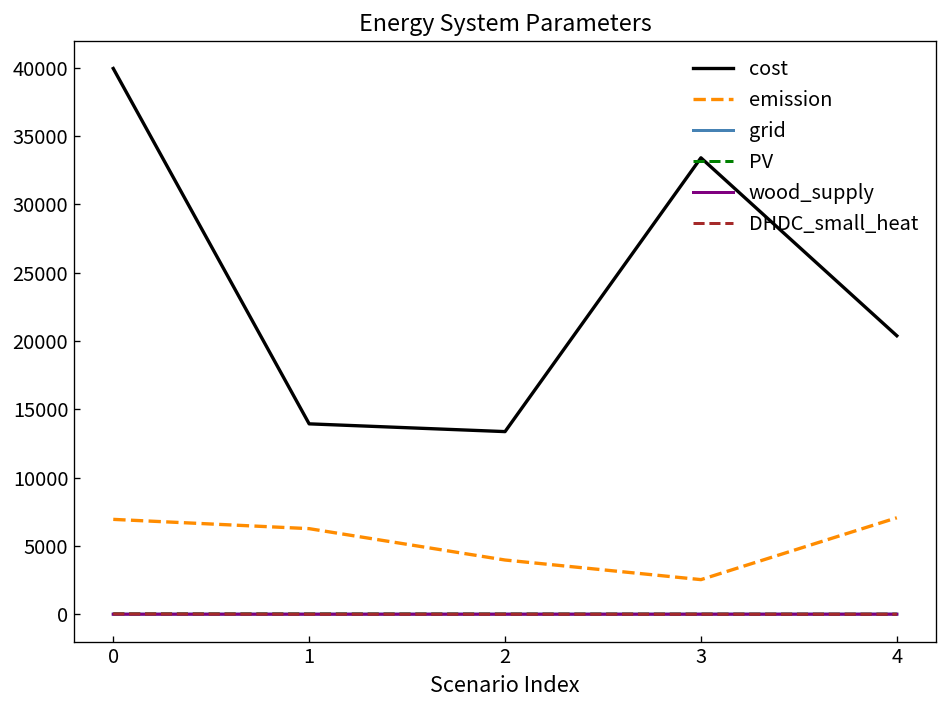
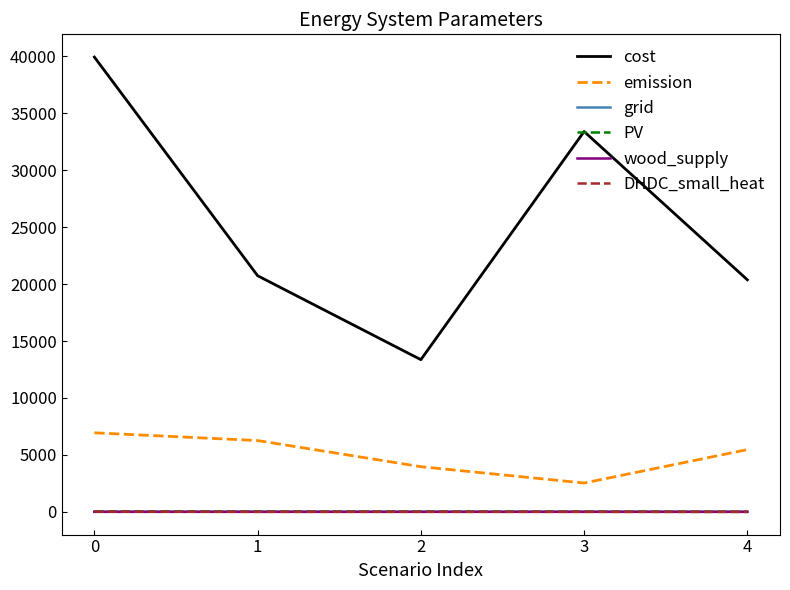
cost, 1: 13900 -> 20700
emission, 4: 7100 -> 5500
